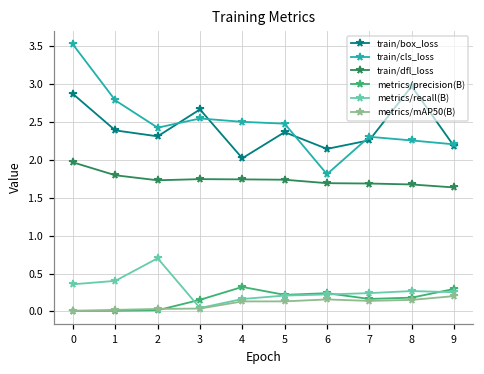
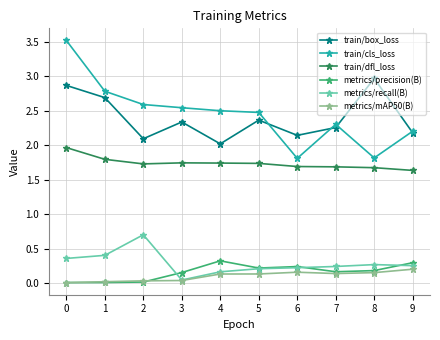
train/box_loss, 1: 2.4 -> 2.7
train/box_loss, 2: 2.3 -> 2.1
train/cls_loss, 2: 2.4 -> 2.6
train/box_loss, 3: 2.7 -> 2.3
train/cls_loss, 8: 2.3 -> 1.8
